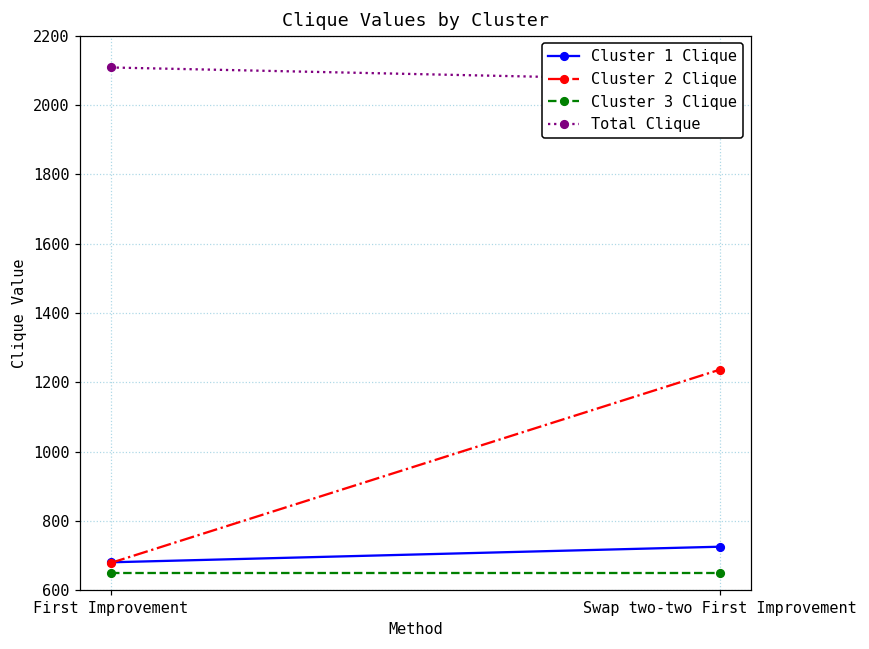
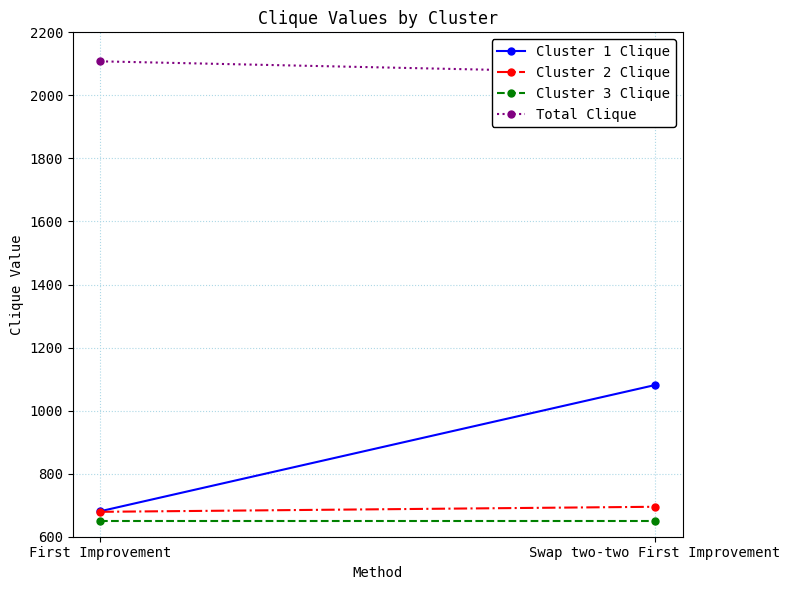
Cluster 1 Clique, Swap two-two First Improvement: 730 -> 1080
Cluster 2 Clique, Swap two-two First Improvement: 1240 -> 700
